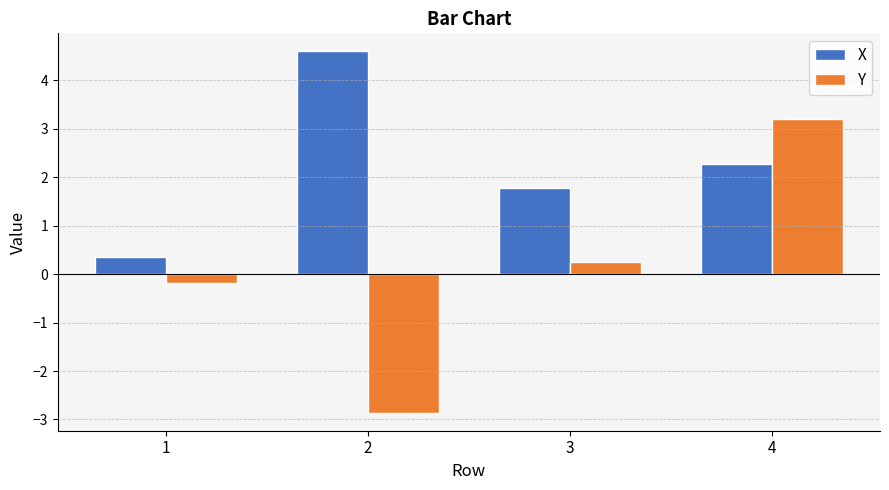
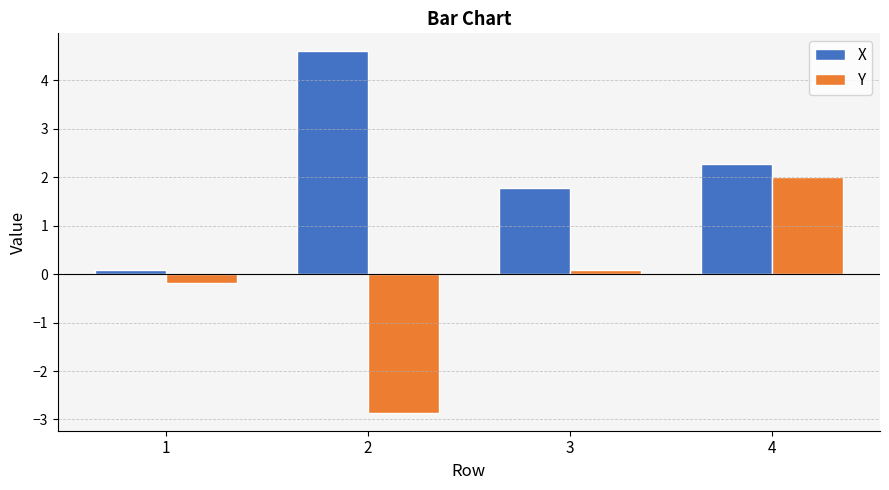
X, 1: 0.4 -> 0.1
Y, 3: 0.3 -> 0.1
Y, 4: 3.2 -> 2.0
